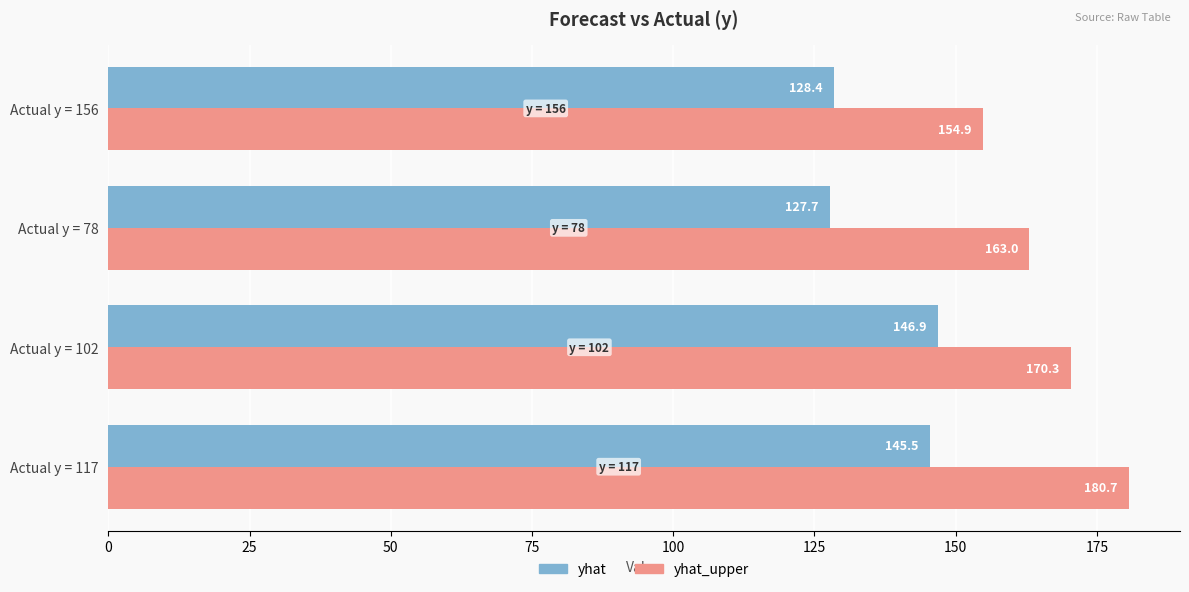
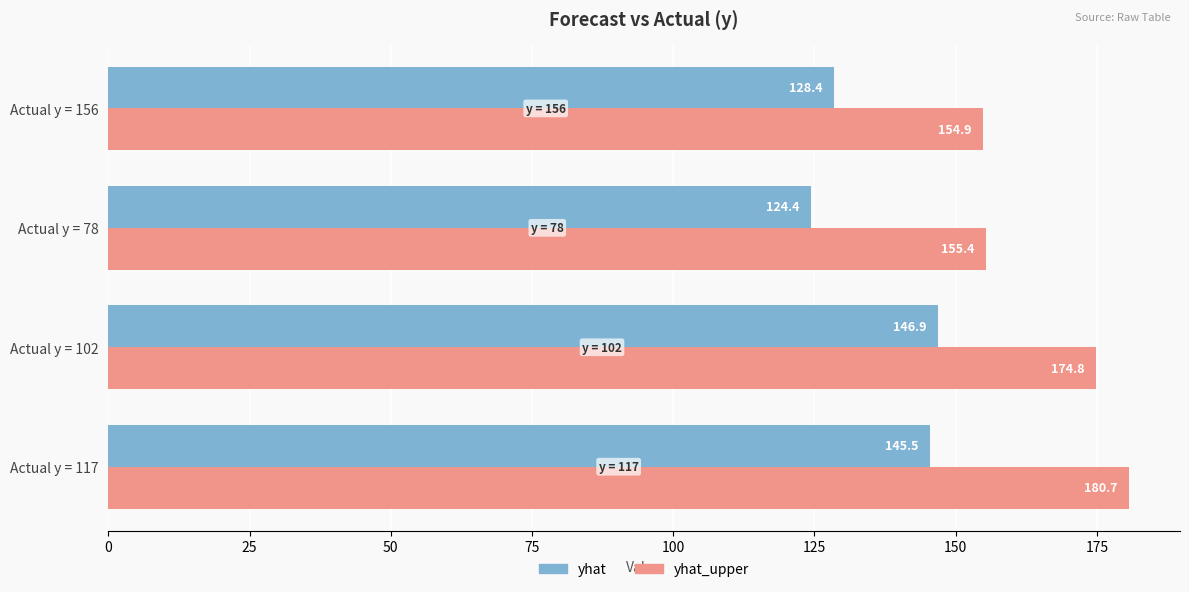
yhat, Actual y = 78: 127.7 -> 124.4
yhat_upper, Actual y = 78: 163.0 -> 155.4
yhat_upper, Actual y = 102: 170.3 -> 174.8
